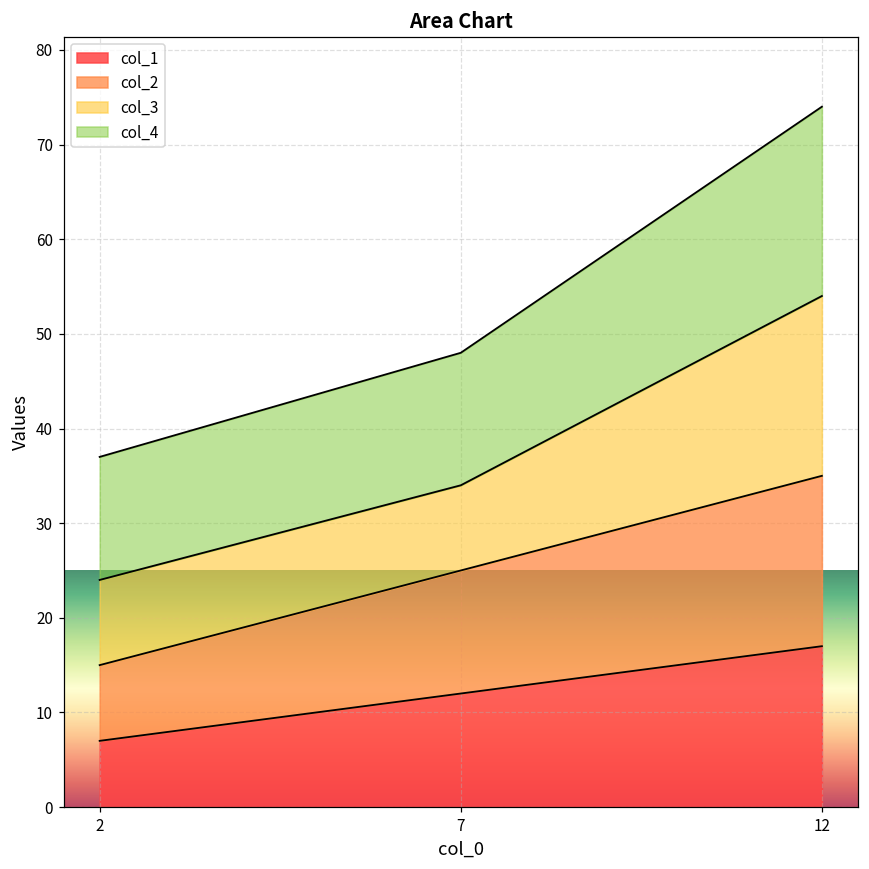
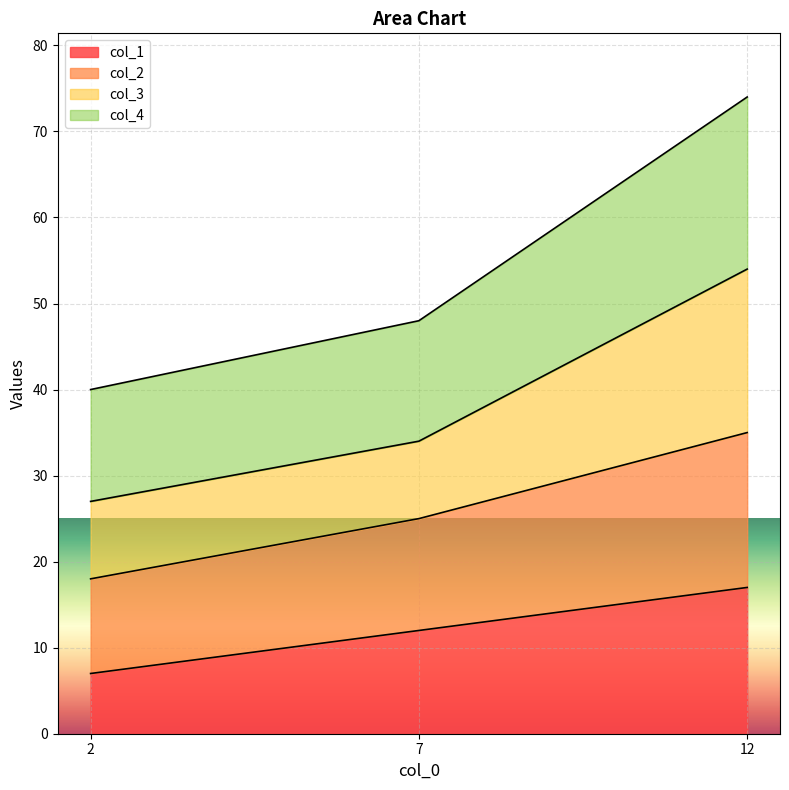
col_2, 2: 8 -> 11
